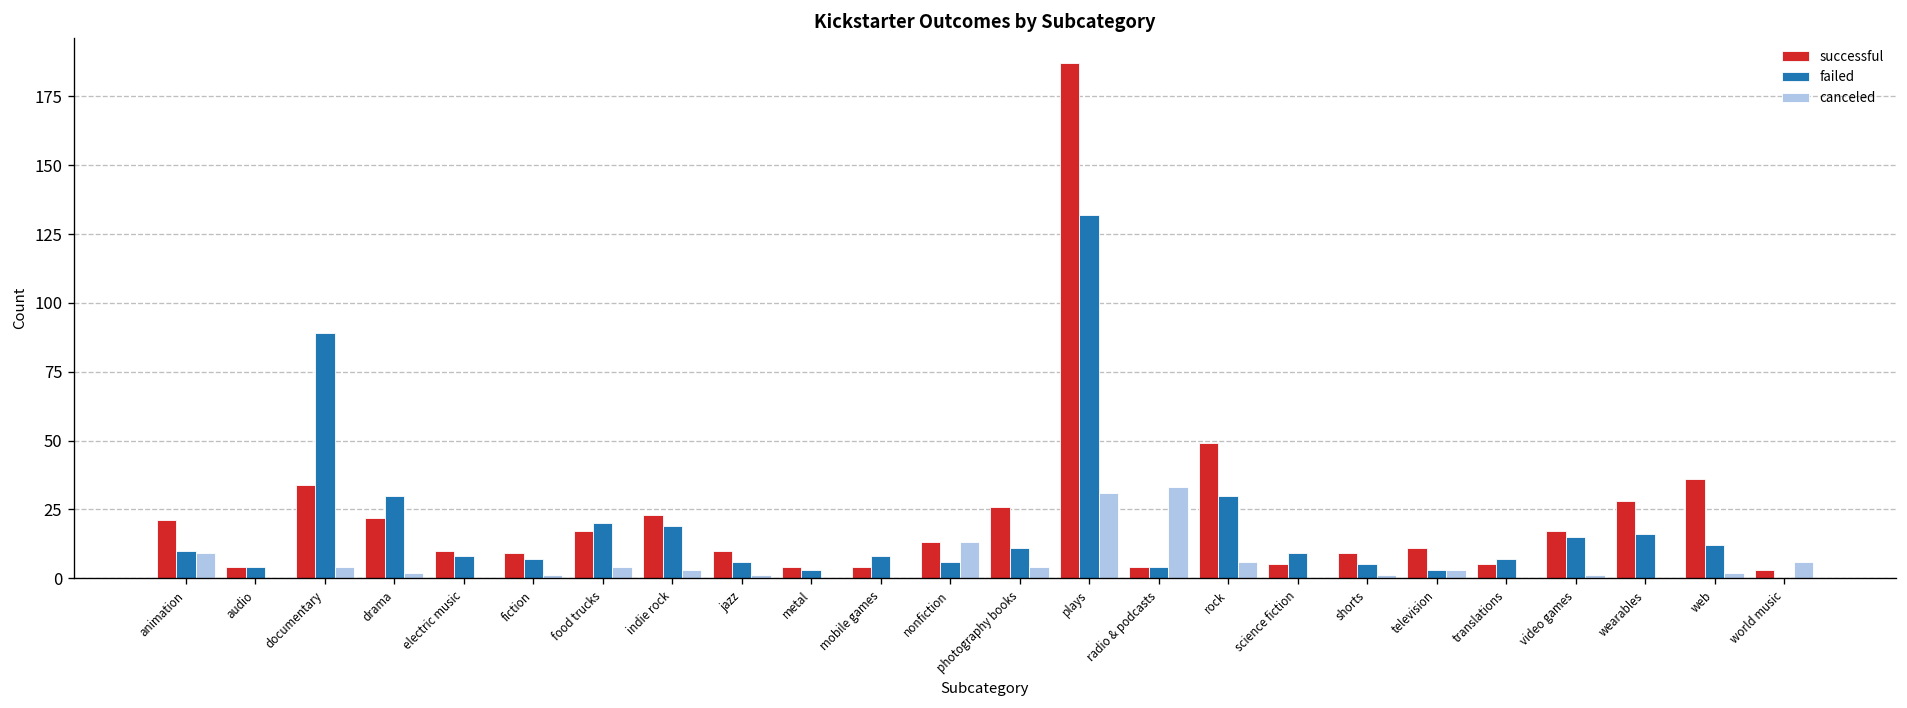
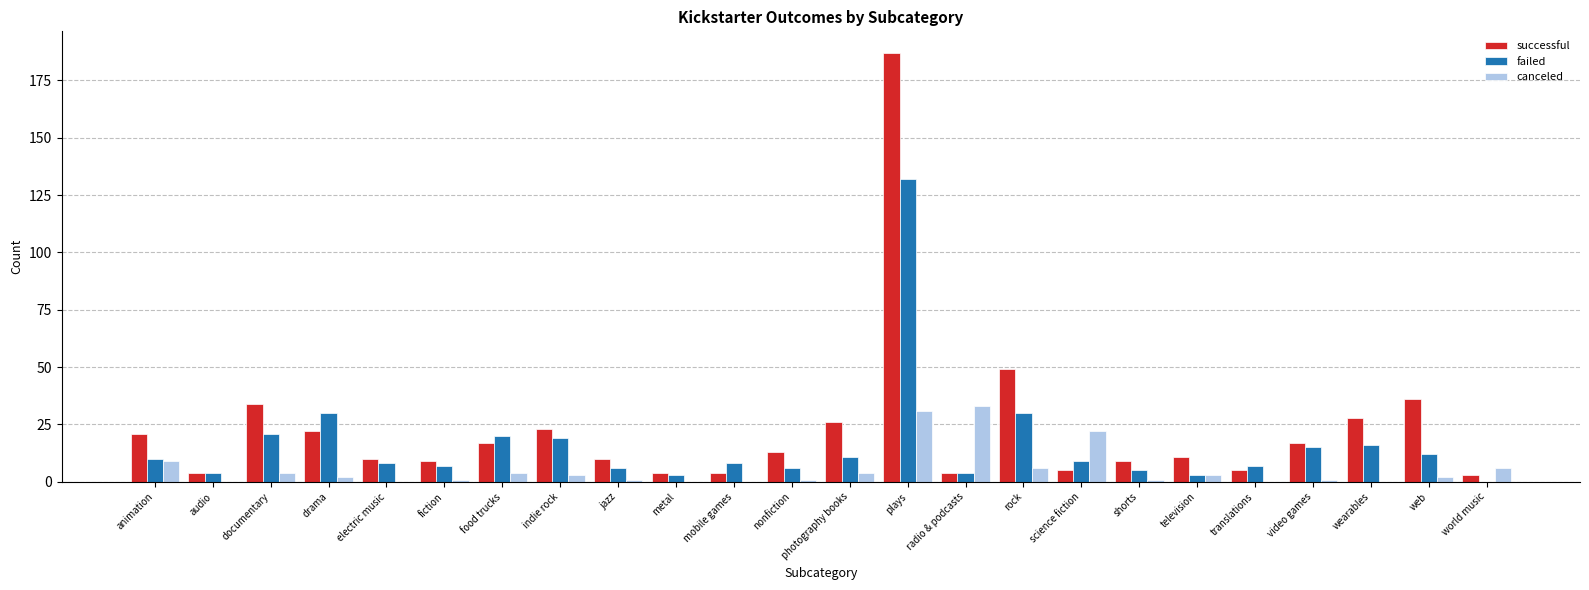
failed, documentary: 89 -> 21
canceled, nonfiction: 13 -> 1
canceled, science fiction: 0 -> 22
